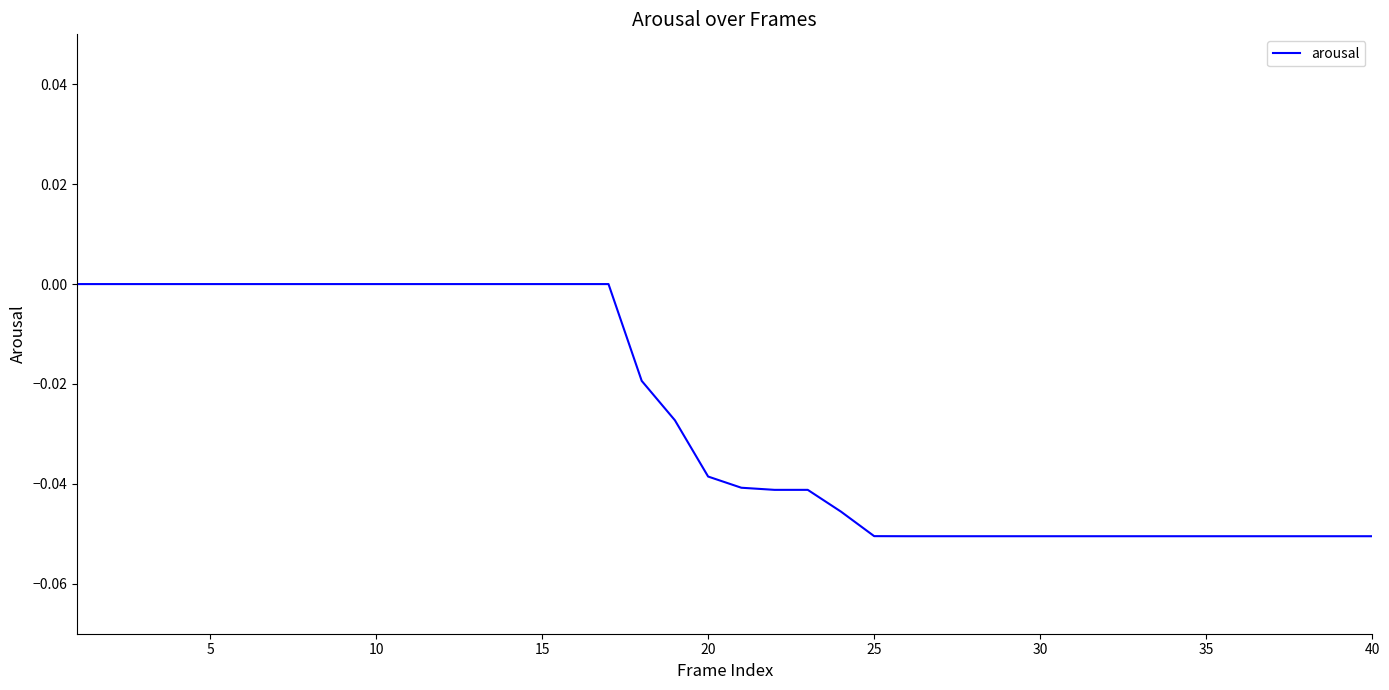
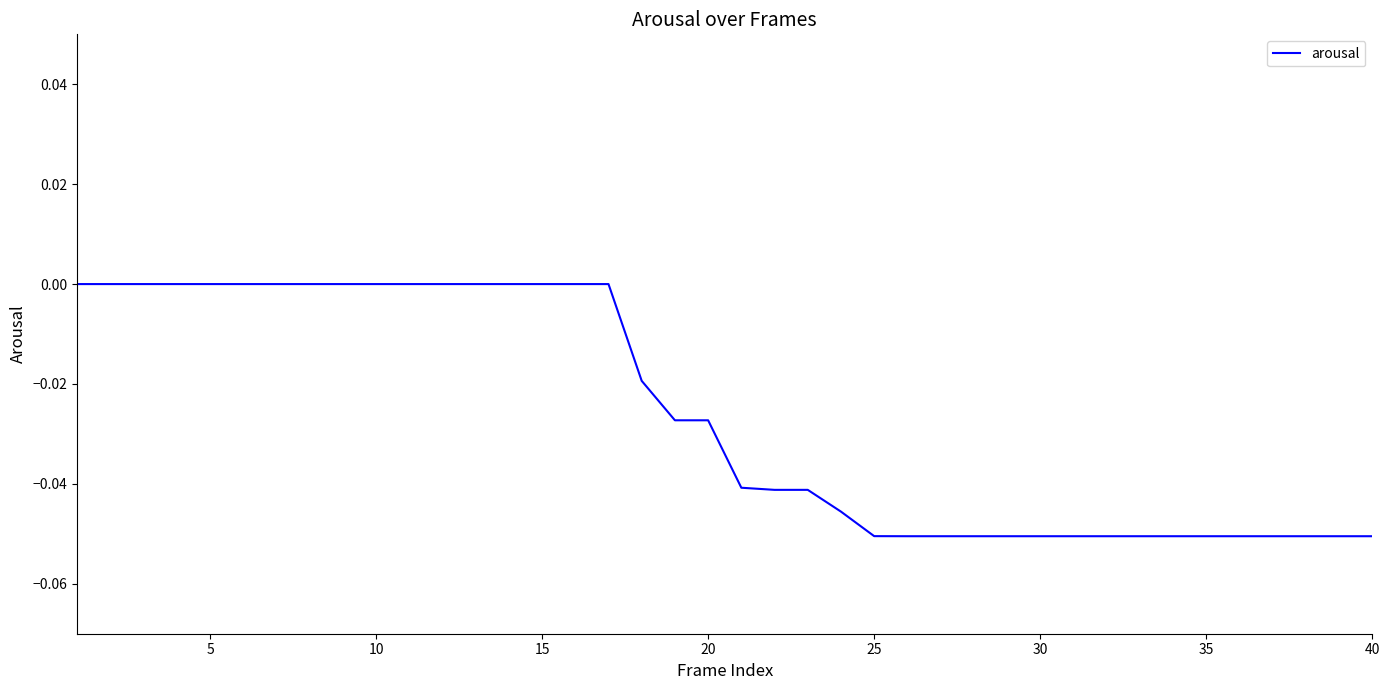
20: -0.039 -> -0.027
